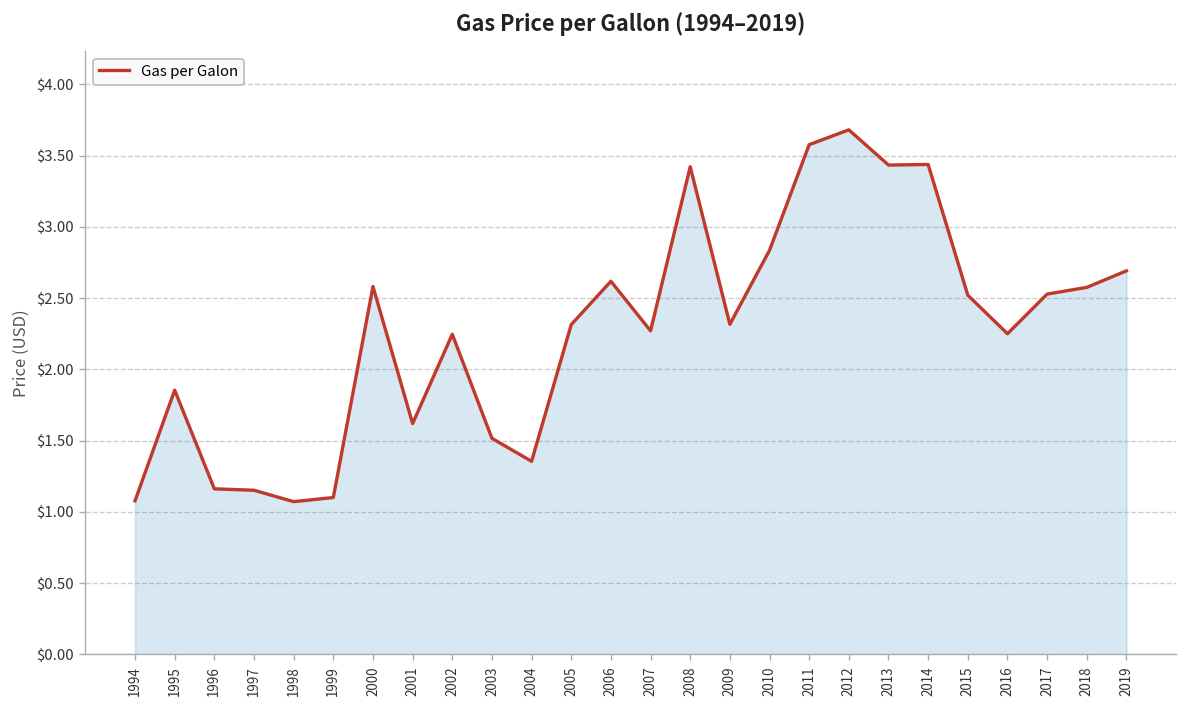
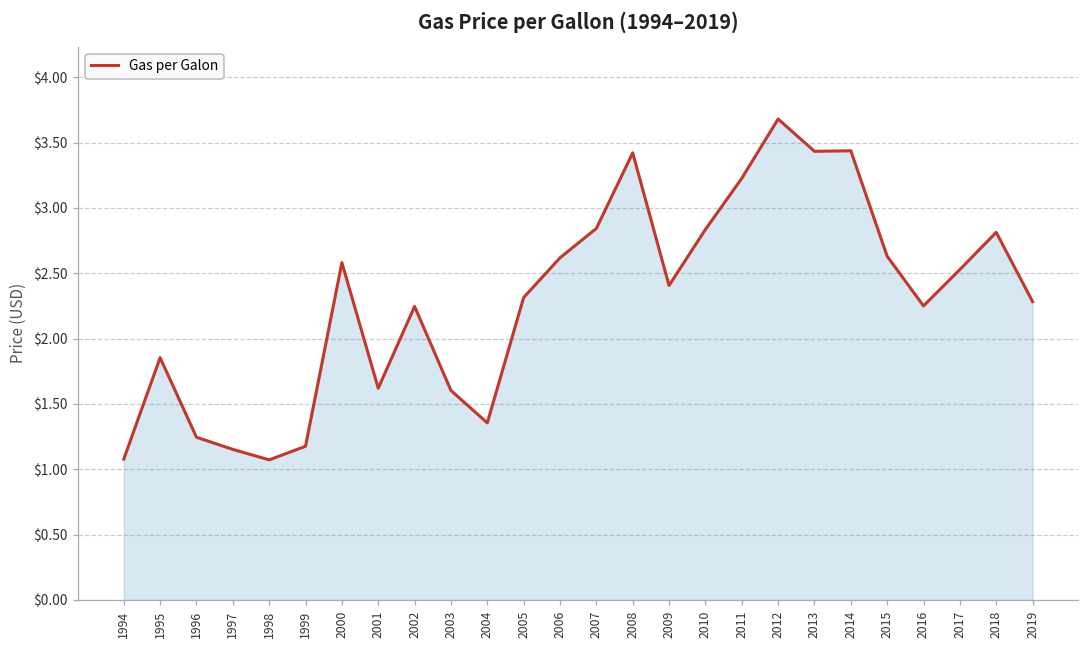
1996: $1.16 -> $1.25
1999: $1.10 -> $1.18
2003: $1.52 -> $1.60
2007: $2.27 -> $2.84
2009: $2.32 -> $2.41
2011: $3.58 -> $3.23
2015: $2.52 -> $2.63
2018: $2.58 -> $2.81
2019: $2.69 -> $2.28
